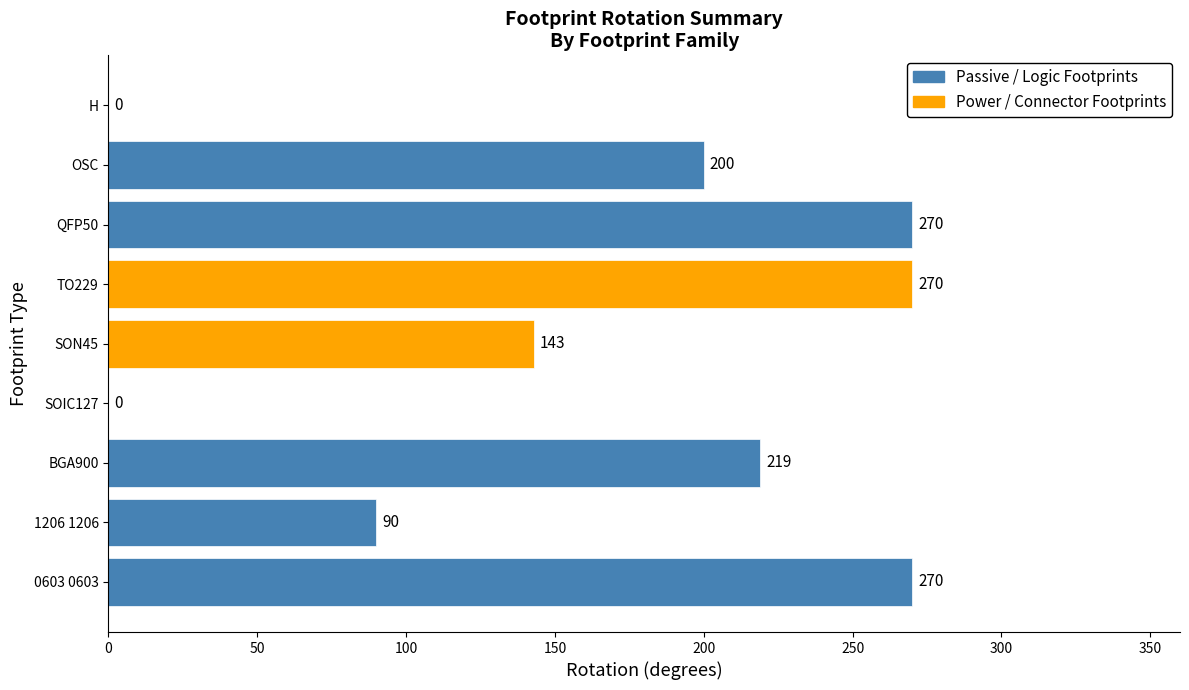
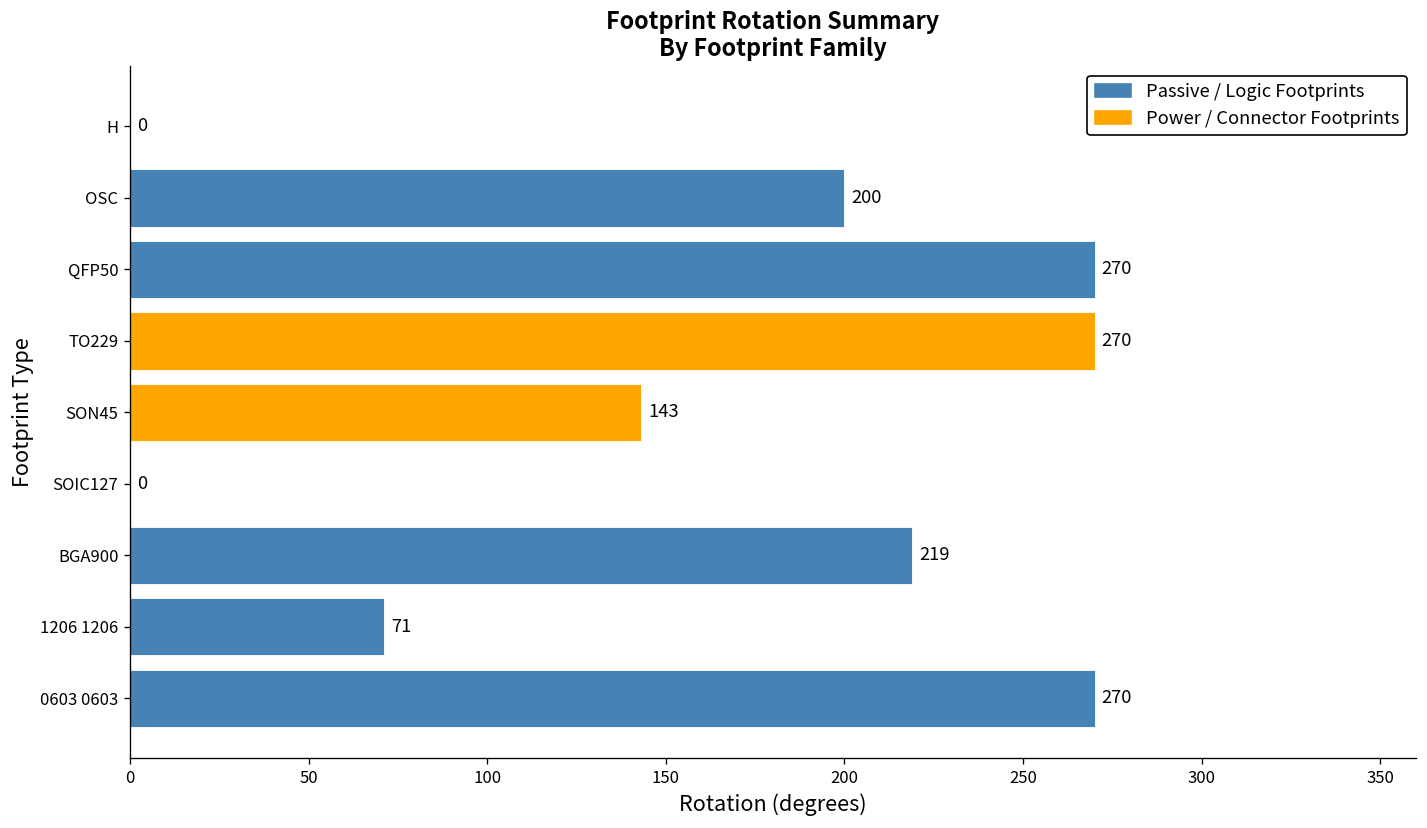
1206 1206: 90 -> 71
